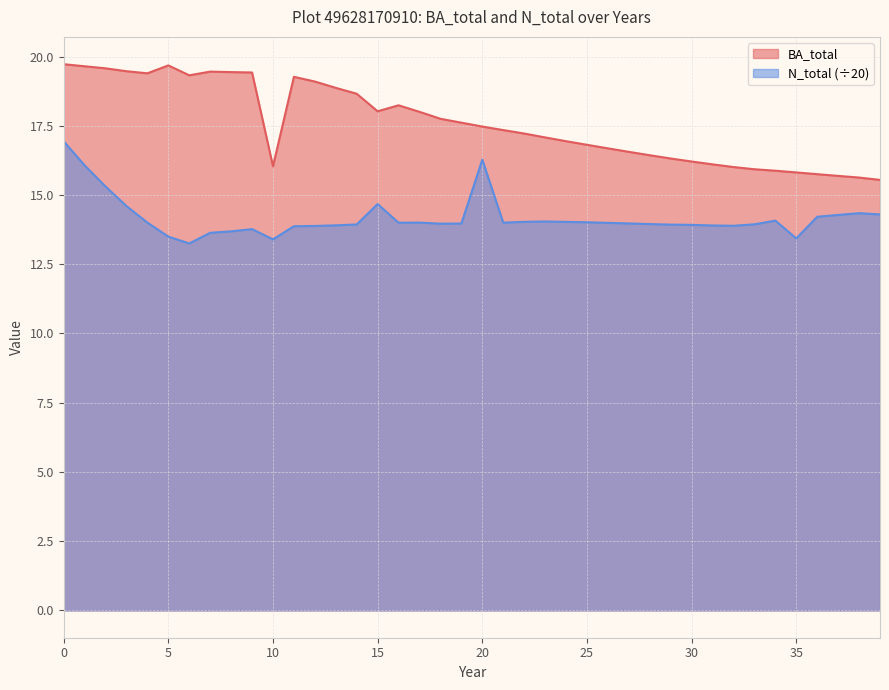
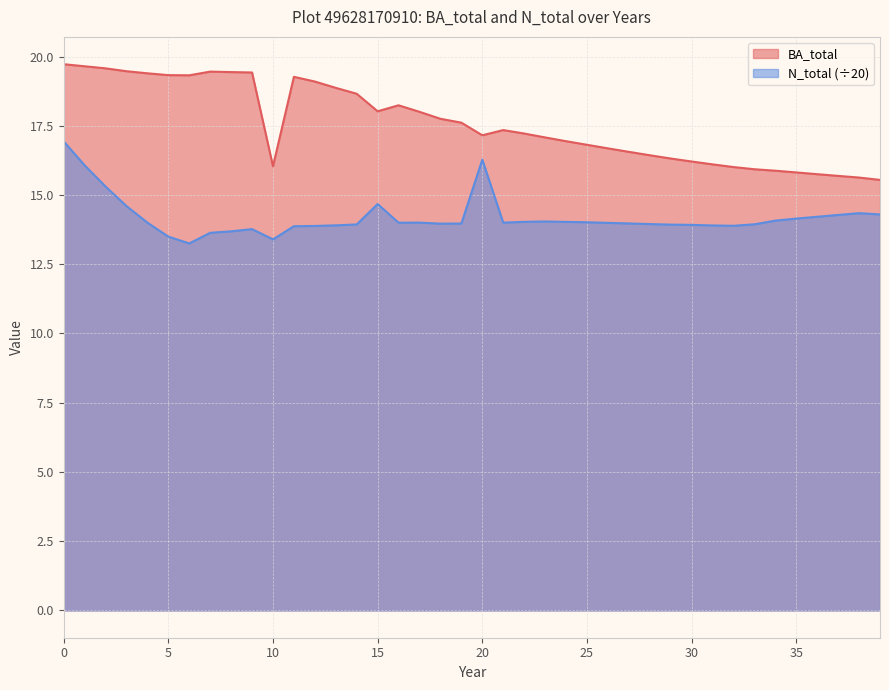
BA_total, 5: 19.7 -> 19.3
BA_total, 20: 17.5 -> 17.2
N_total (÷20), 35: 13.4 -> 14.1
